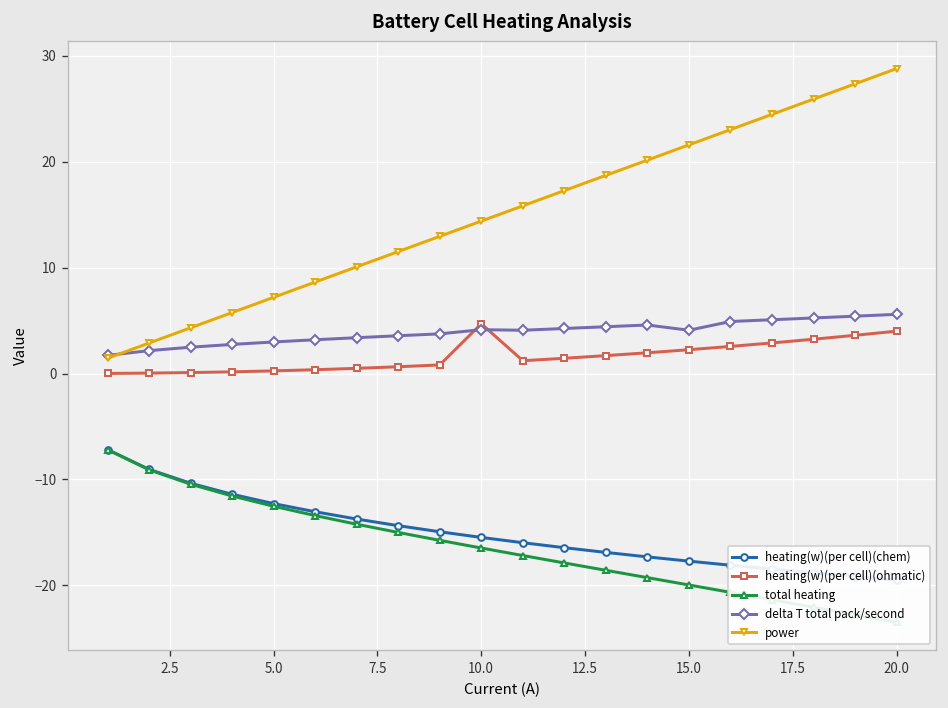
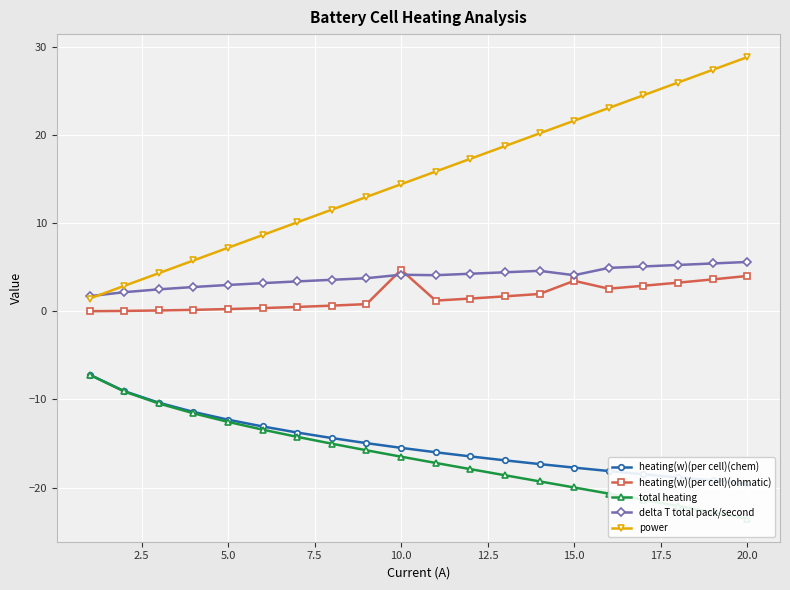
heating(w)(per cell)(ohmatic), 15.0: 2 -> 3
